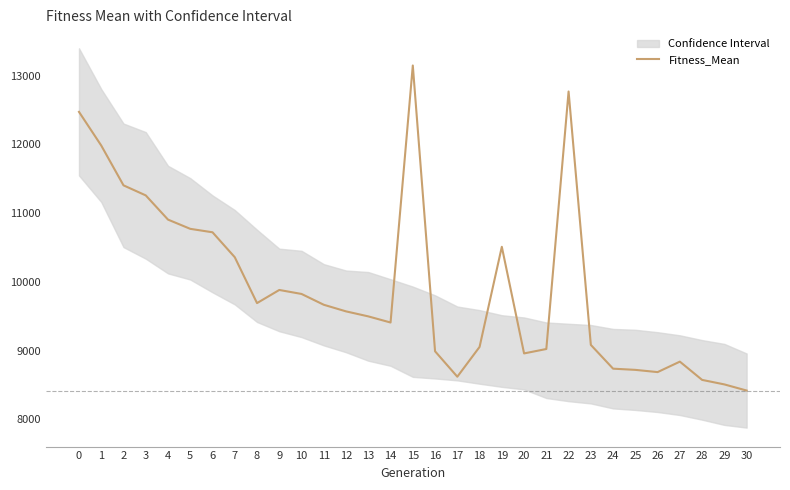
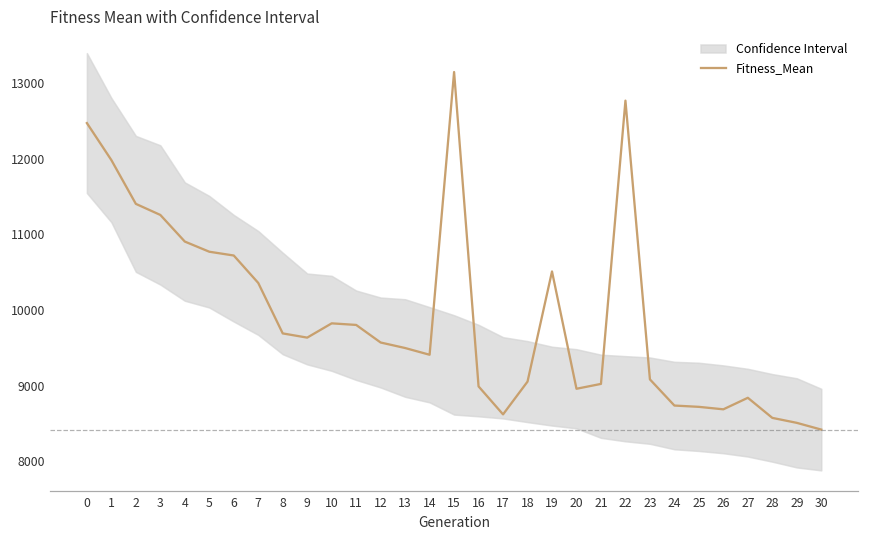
Fitness_Mean, 9: 9900 -> 9600
Fitness_Mean, 11: 9700 -> 9800
